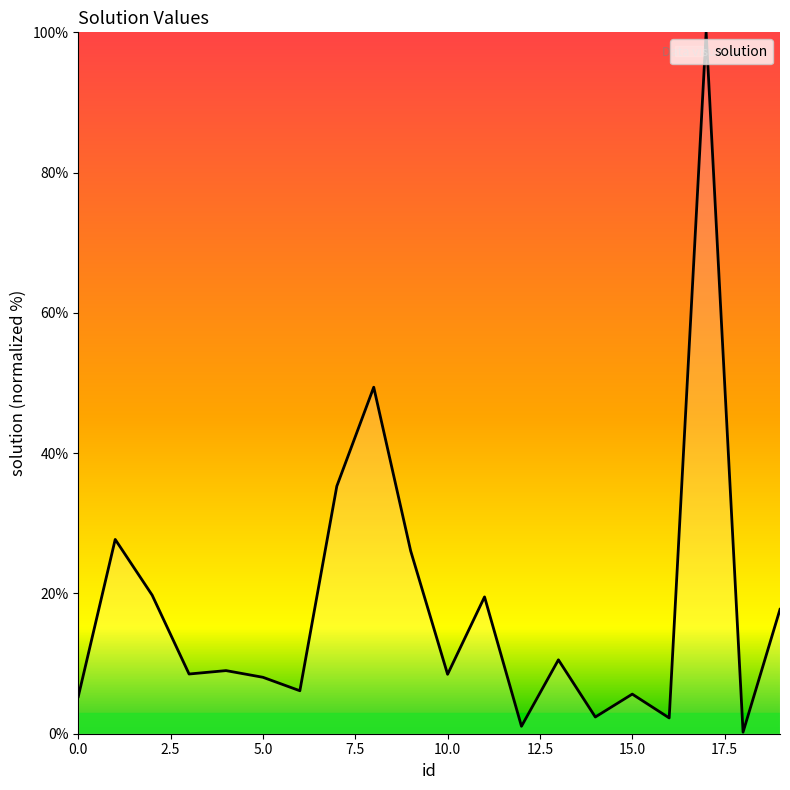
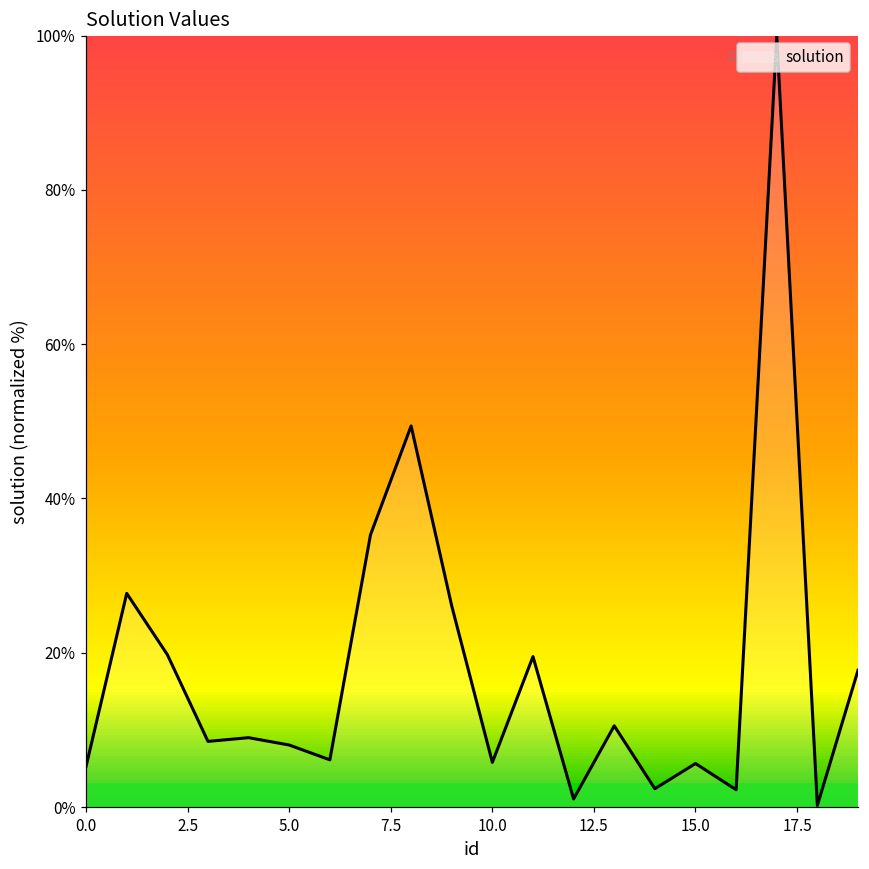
10.0: 8% -> 6%
